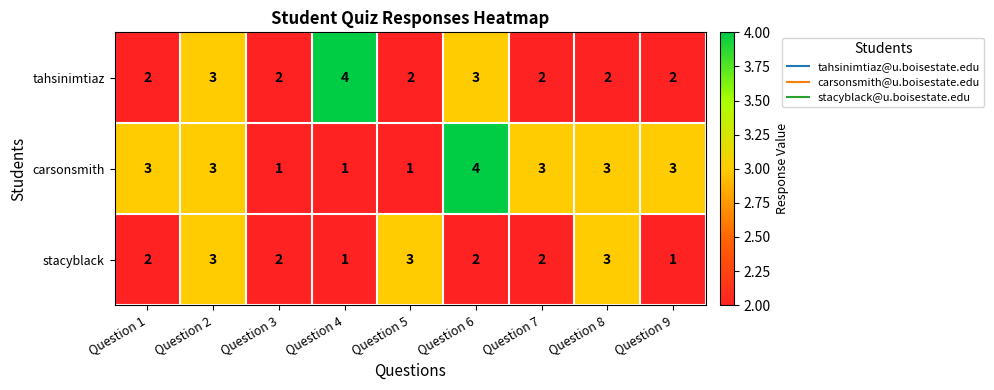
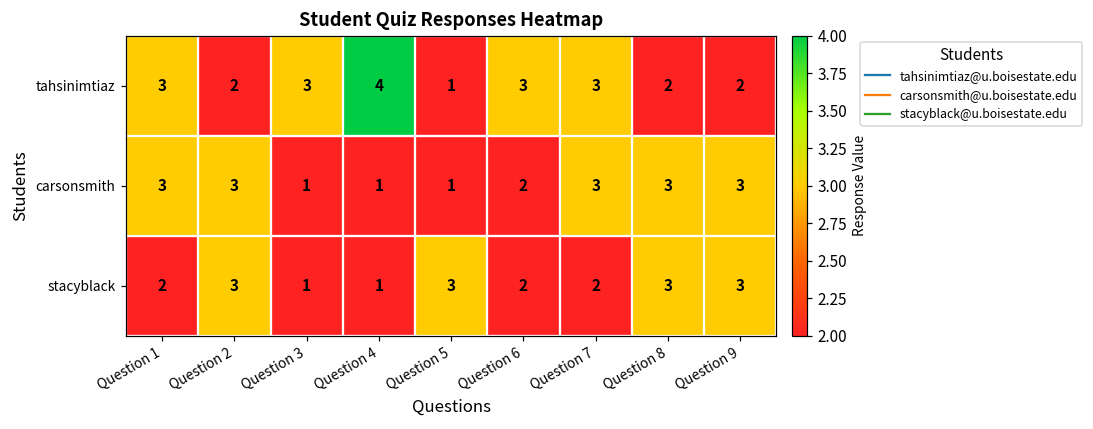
tahsinimtiaz, Question 1: 2 -> 3
tahsinimtiaz, Question 2: 3 -> 2
tahsinimtiaz, Question 3: 2 -> 3
tahsinimtiaz, Question 5: 2 -> 1
tahsinimtiaz, Question 7: 2 -> 3
carsonsmith, Question 6: 4 -> 2
stacyblack, Question 3: 2 -> 1
stacyblack, Question 9: 1 -> 3
